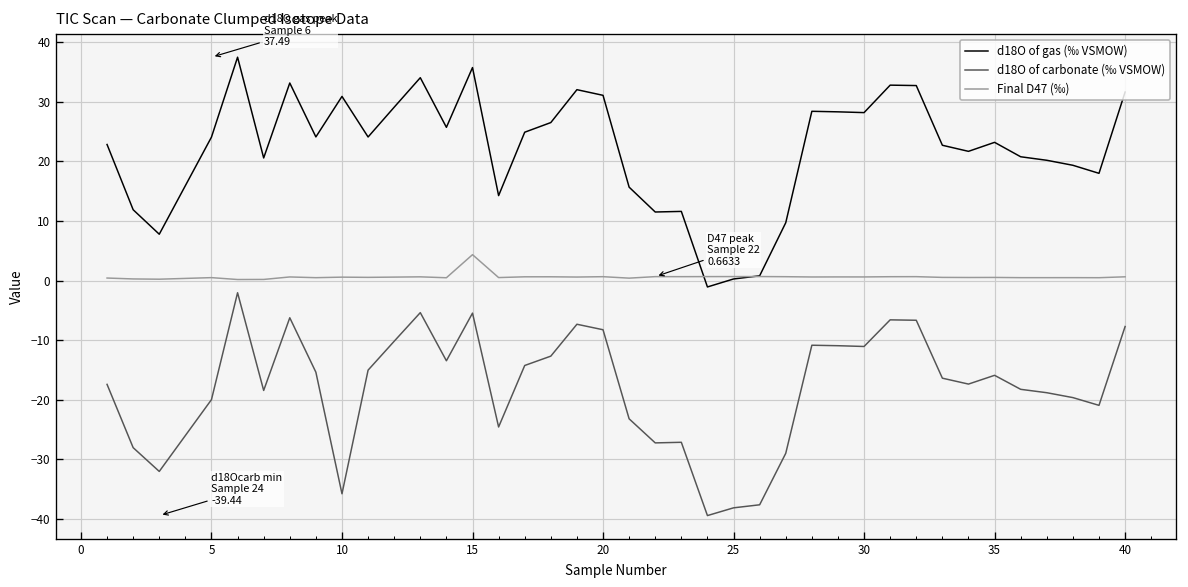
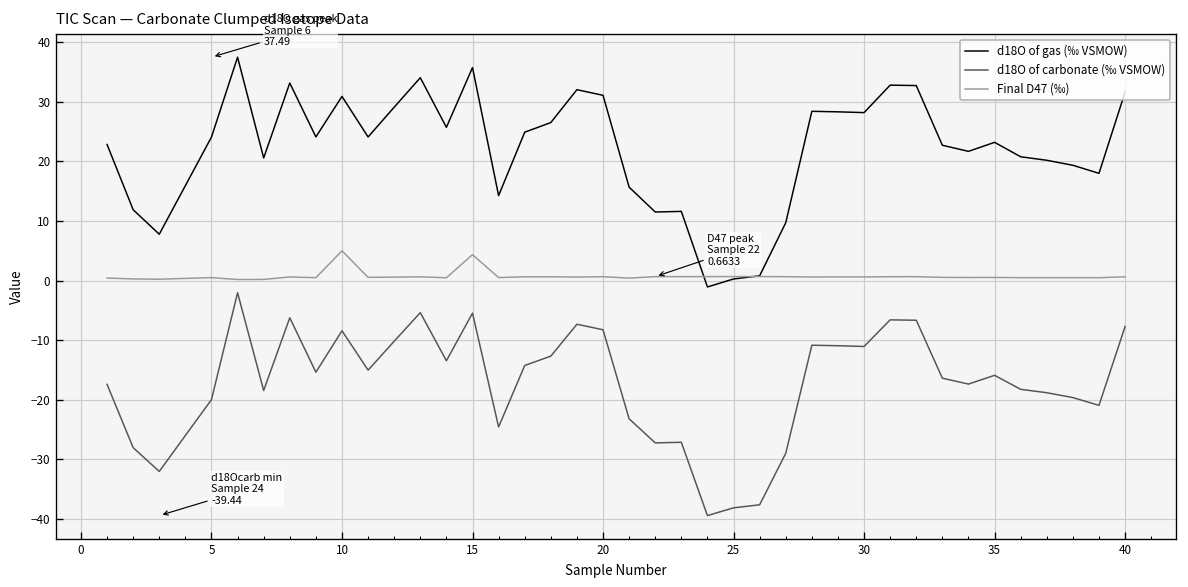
d18O of carbonate (‰ VSMOW), 10: -36 -> -8
Final D47 (‰), 10: 1 -> 5
